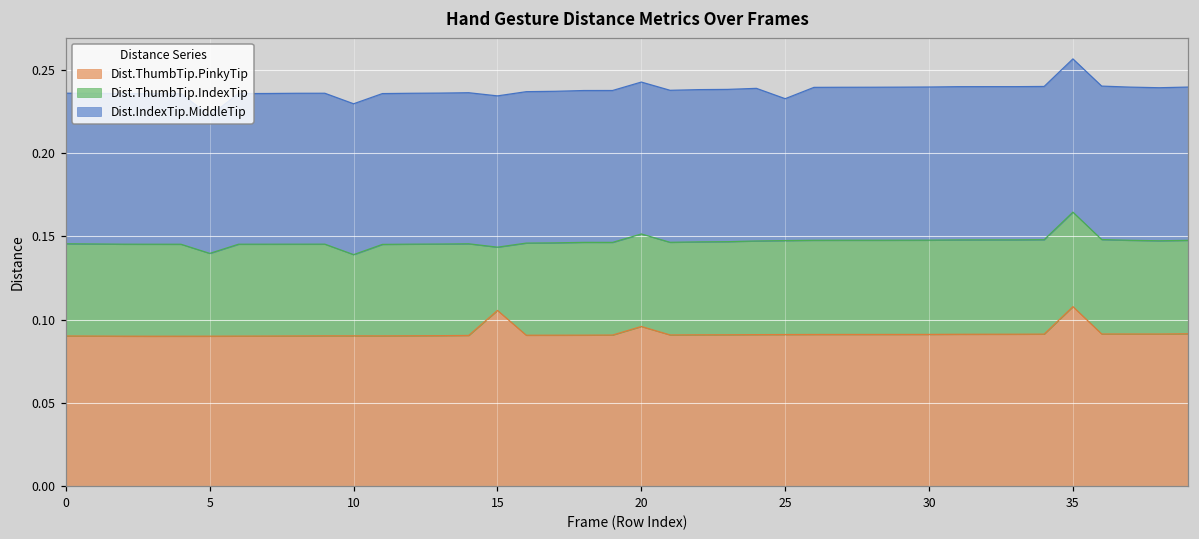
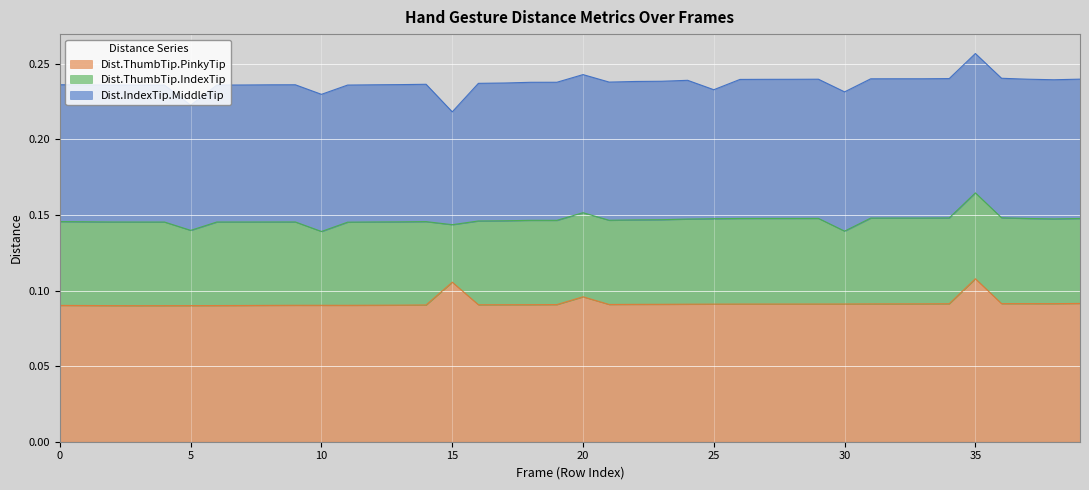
Dist.IndexTip.MiddleTip, 15: 0.091 -> 0.075
Dist.ThumbTip.IndexTip, 30: 0.057 -> 0.048
